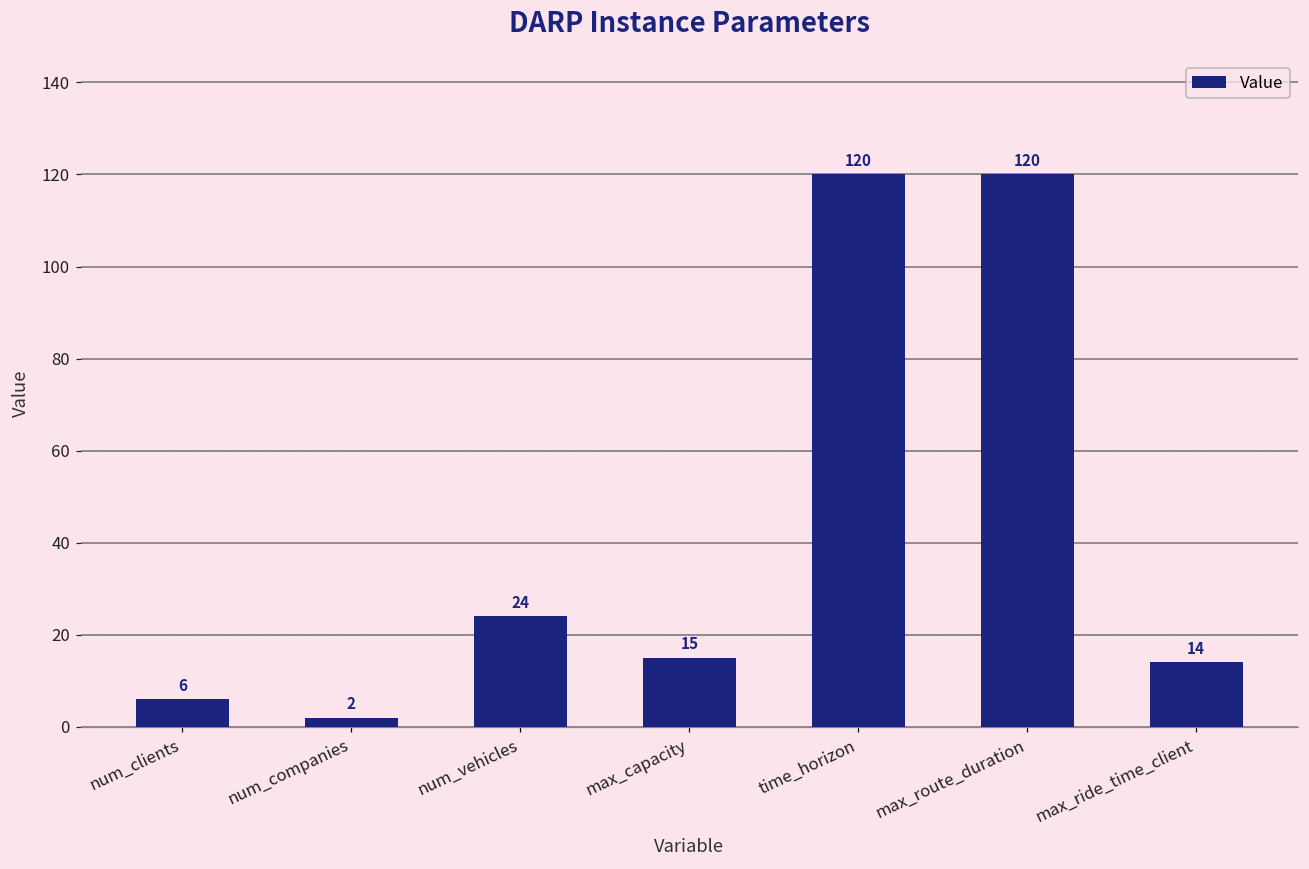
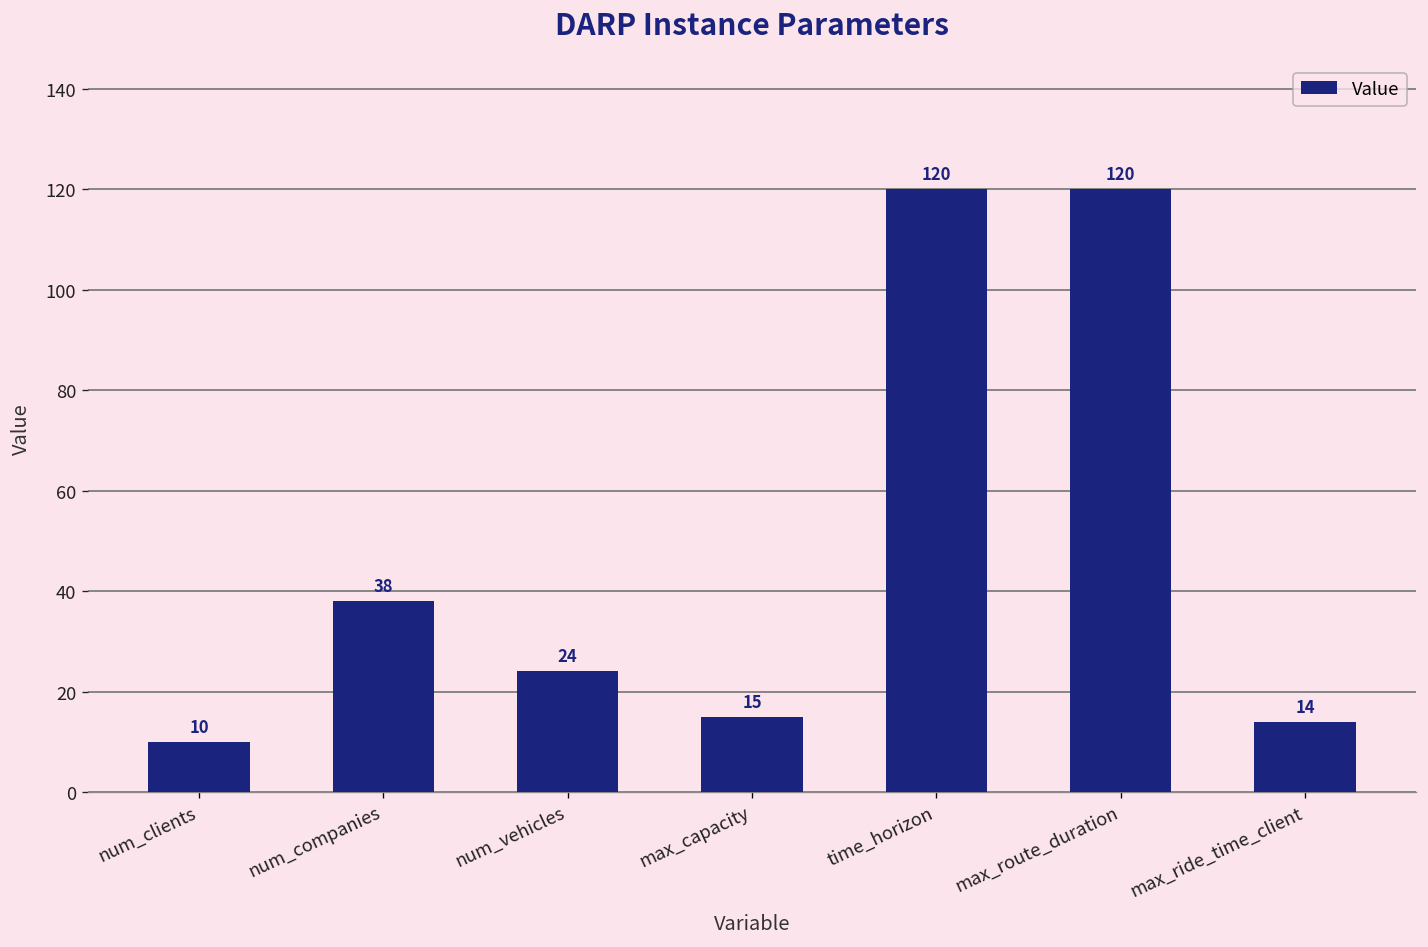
num_clients: 6 -> 10
num_companies: 2 -> 38
